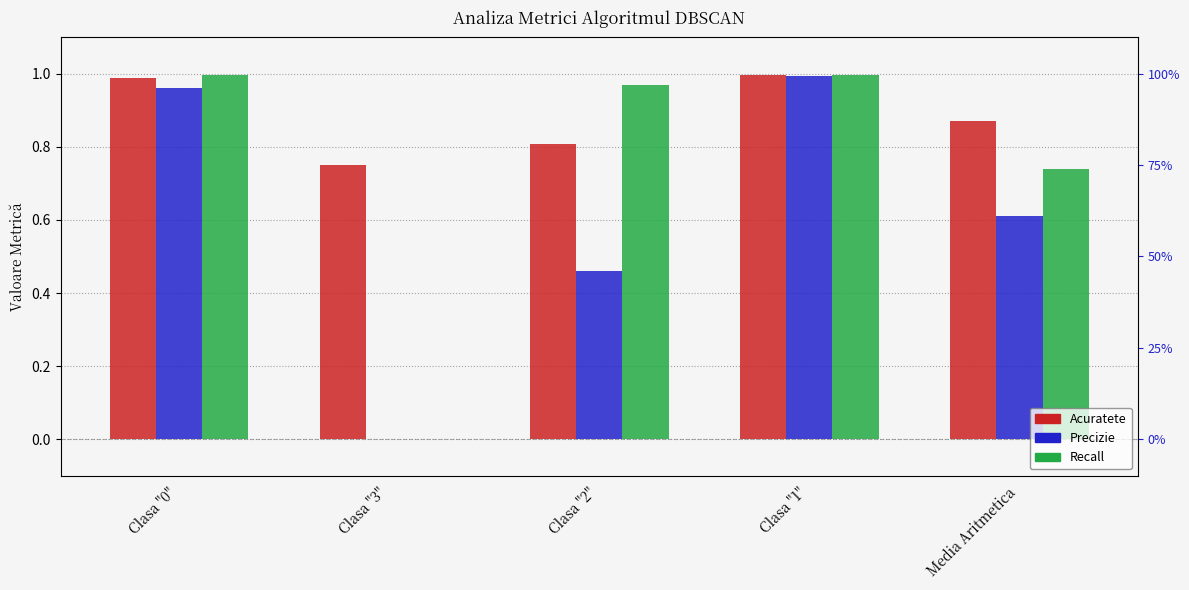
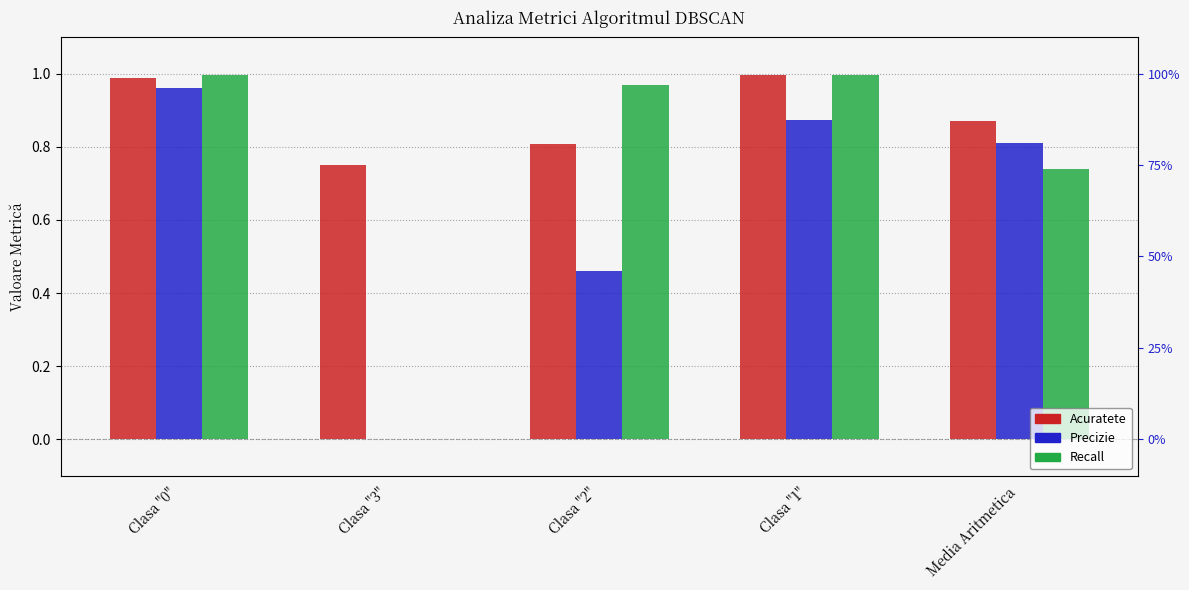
Precizie, Clasa "1": 0.99 -> 0.87
Precizie, Media Aritmetica: 0.61 -> 0.81
